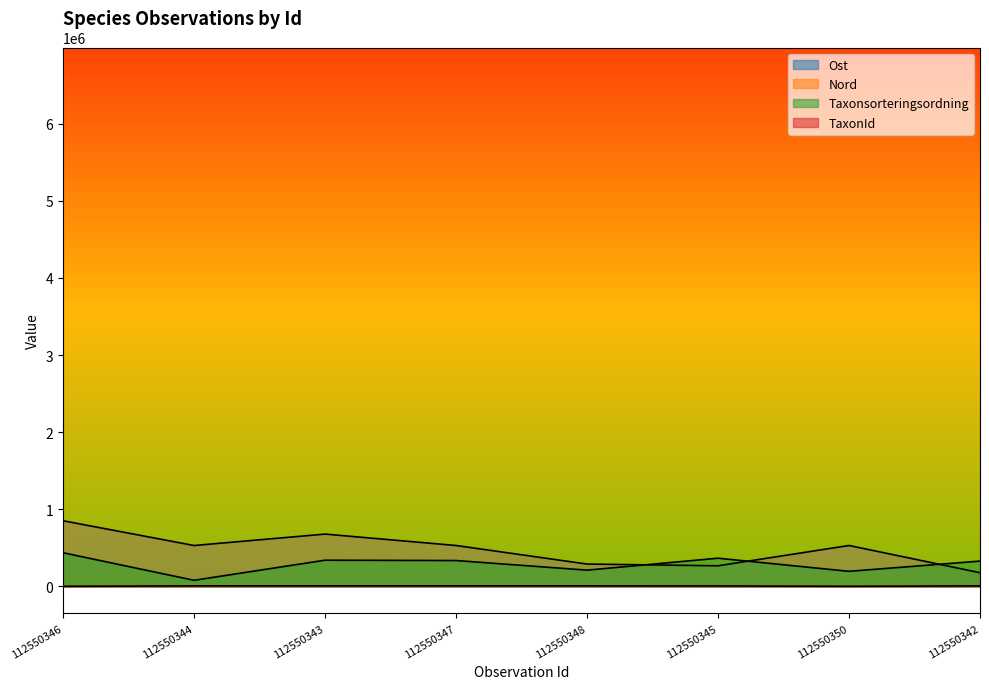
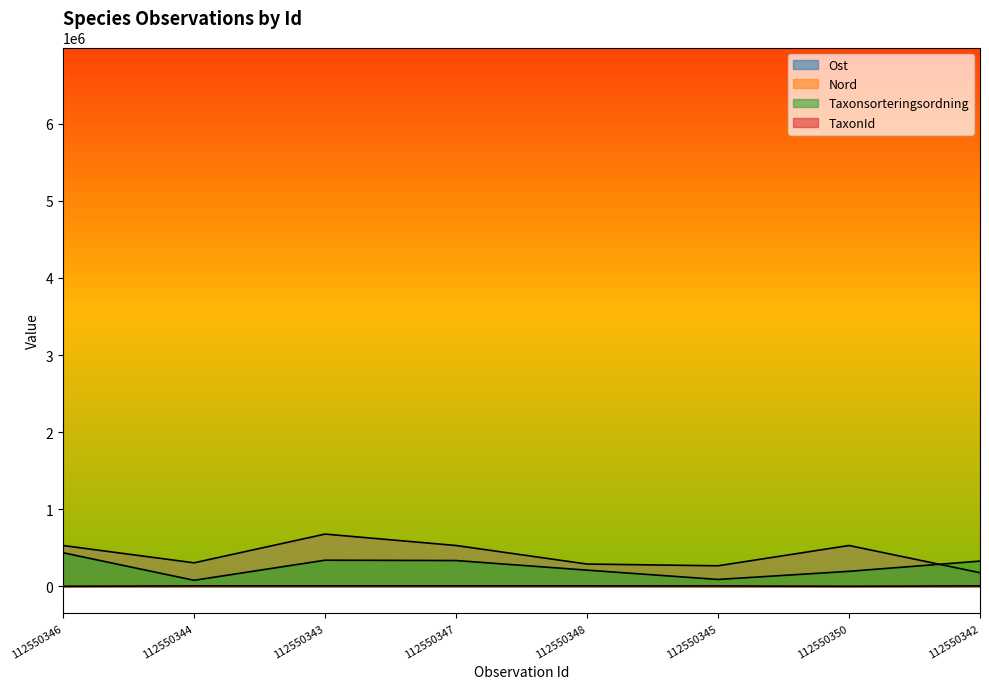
Ost, 112550346: 900000 -> 500000
Ost, 112550344: 500000 -> 300000
Taxonsorteringsordning, 112550345: 400000 -> 100000
